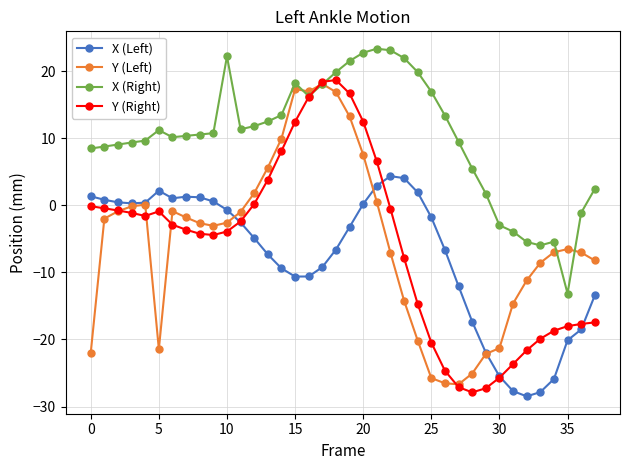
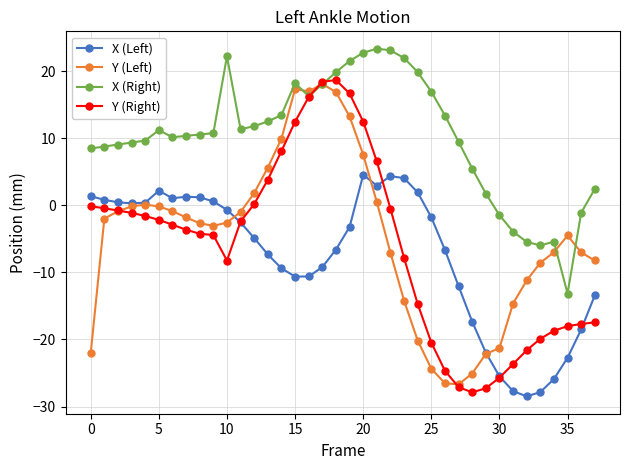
Y (Left), 5: -21 -> 0
Y (Right), 5: -1 -> -2
Y (Right), 10: -4 -> -8
X (Left), 20: 0 -> 5
Y (Left), 25: -26 -> -24
X (Right), 30: -3 -> -1
X (Left), 35: -20 -> -23
Y (Left), 35: -7 -> -4
